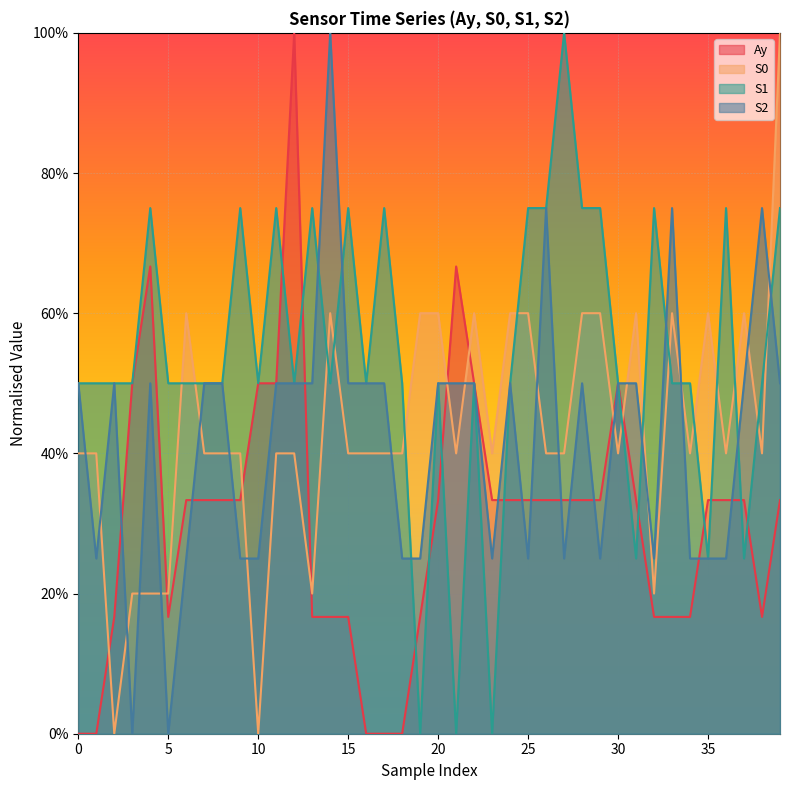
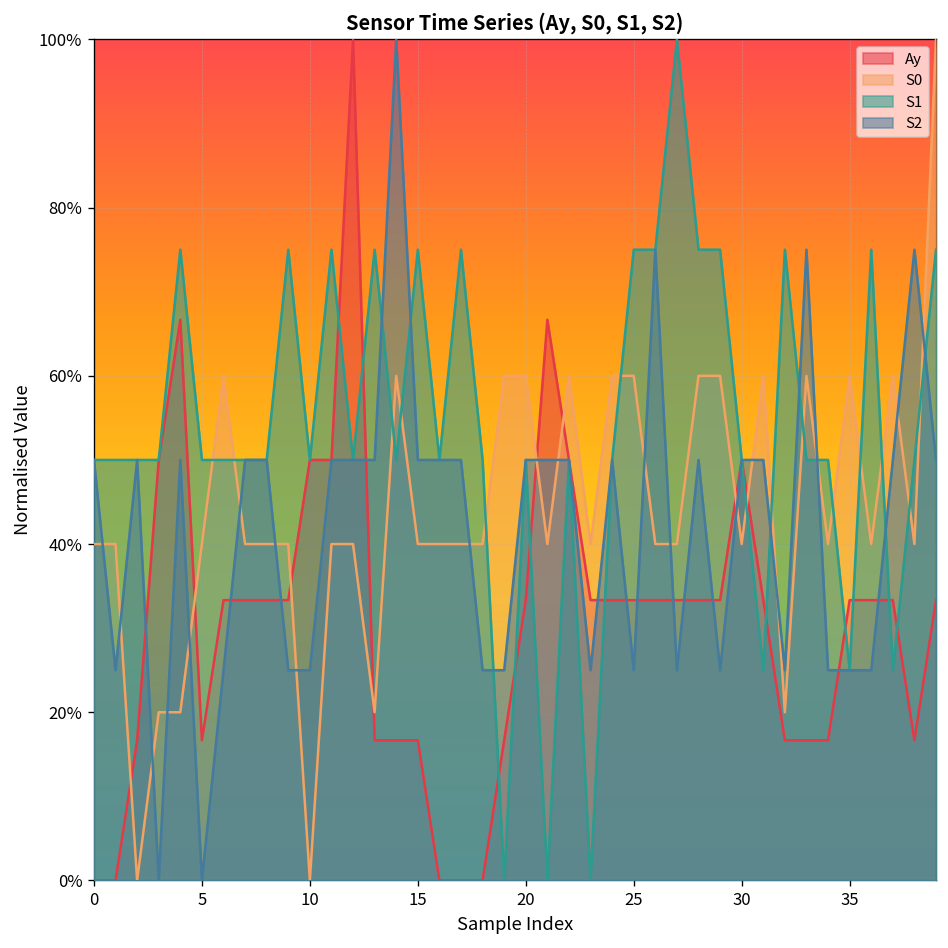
S0, 5: 20% -> 40%
